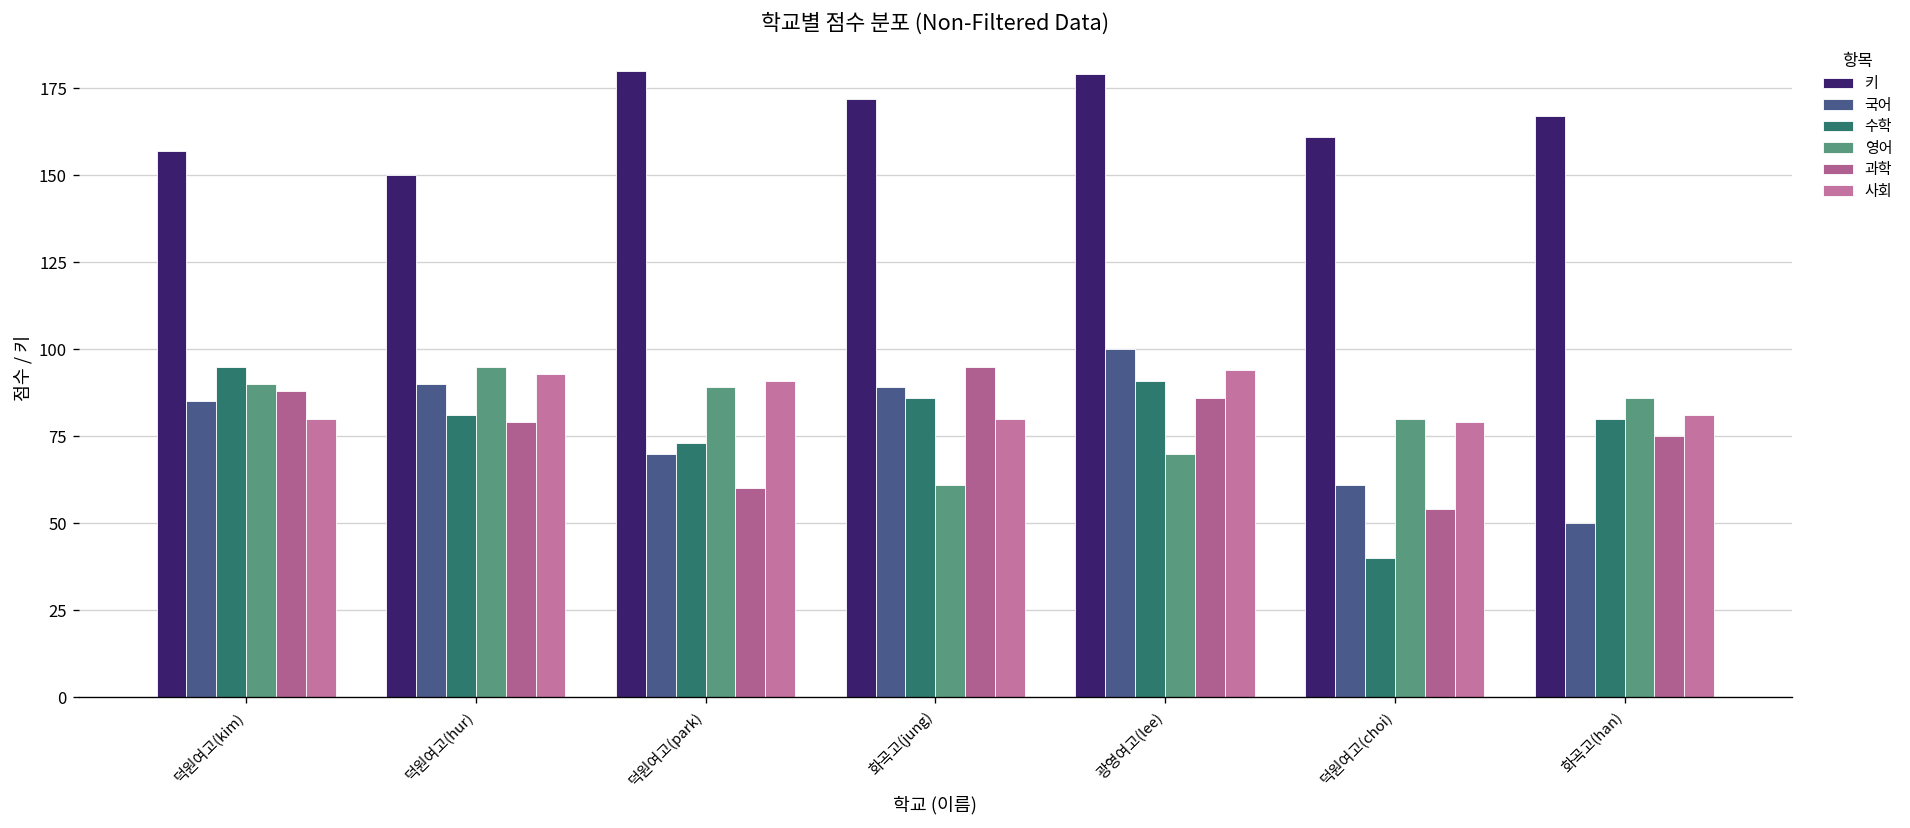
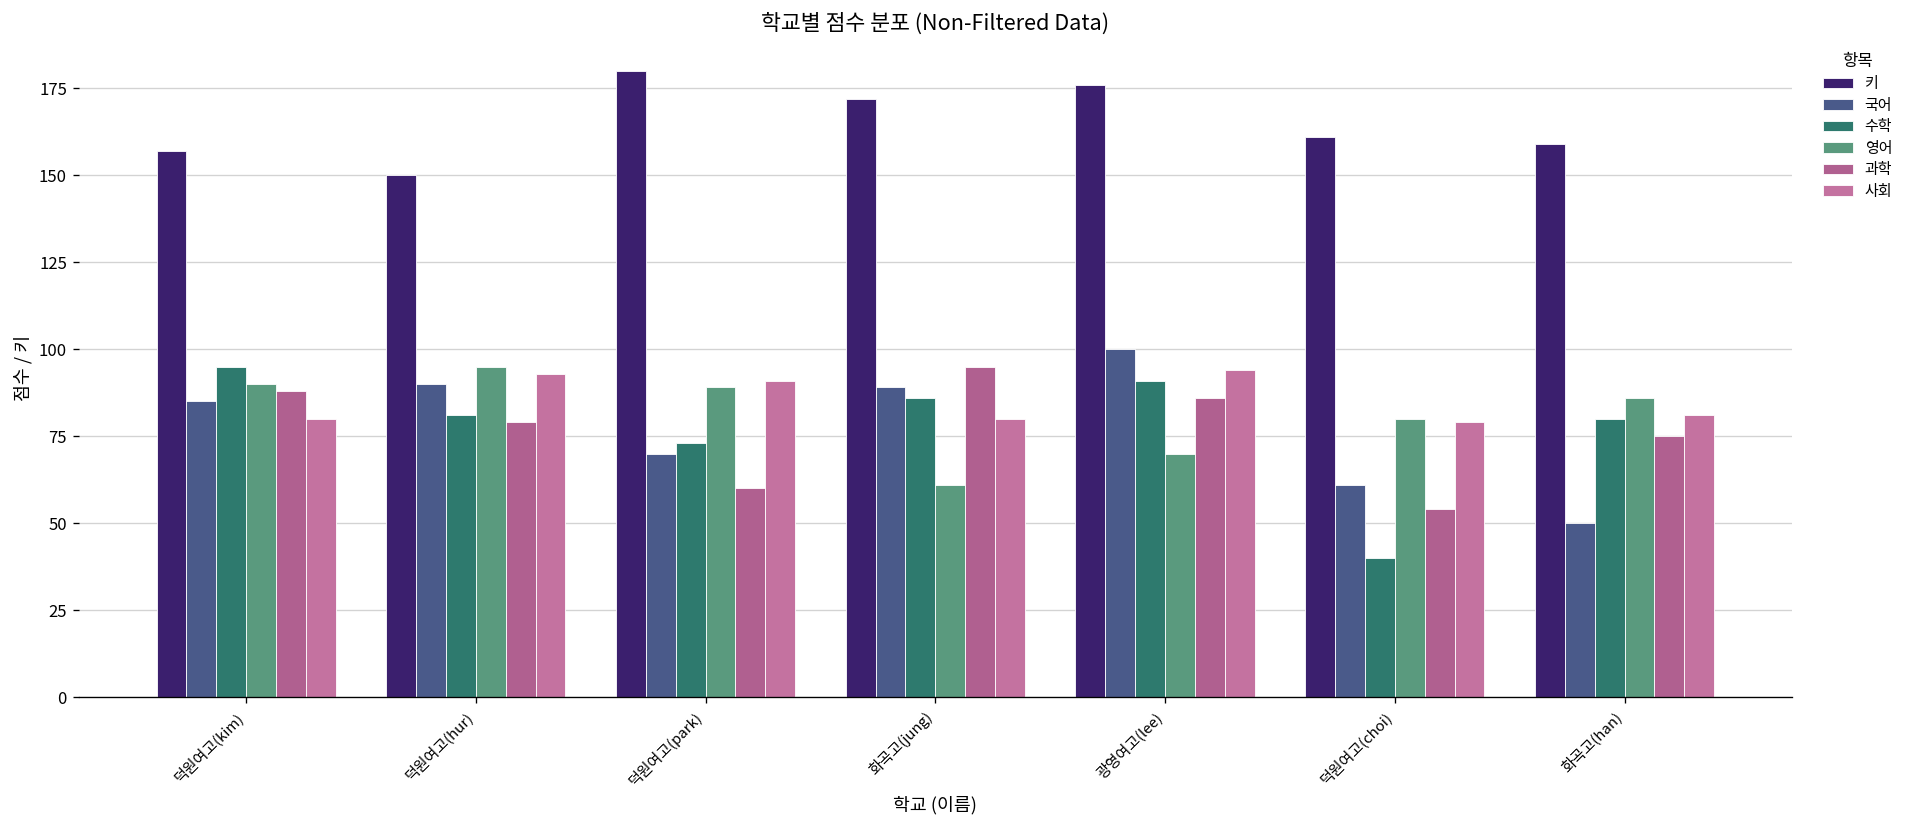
키, 광영여고(lee): 179 -> 176
키, 화곡고(han): 167 -> 159
